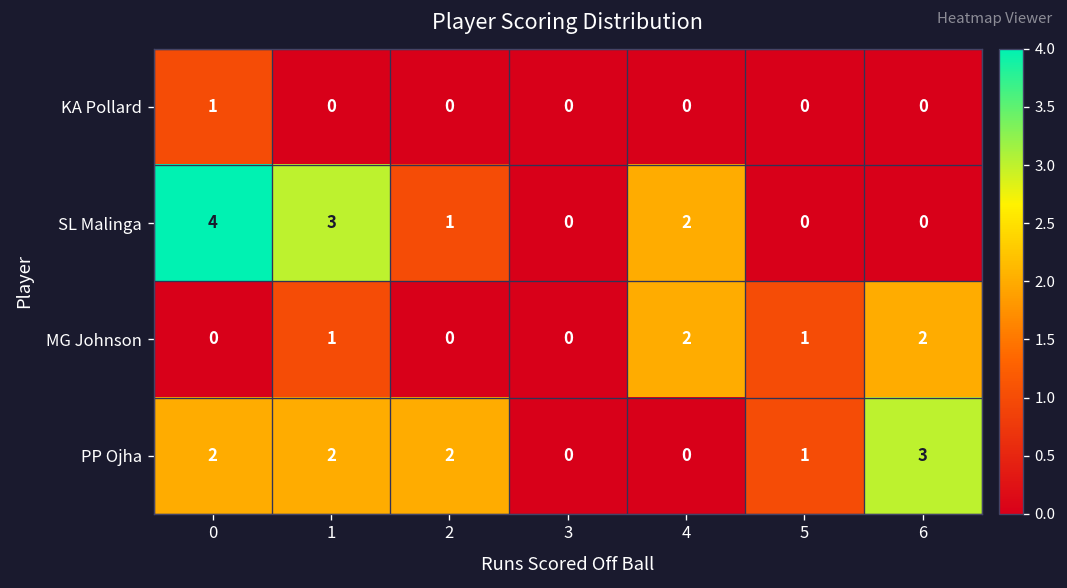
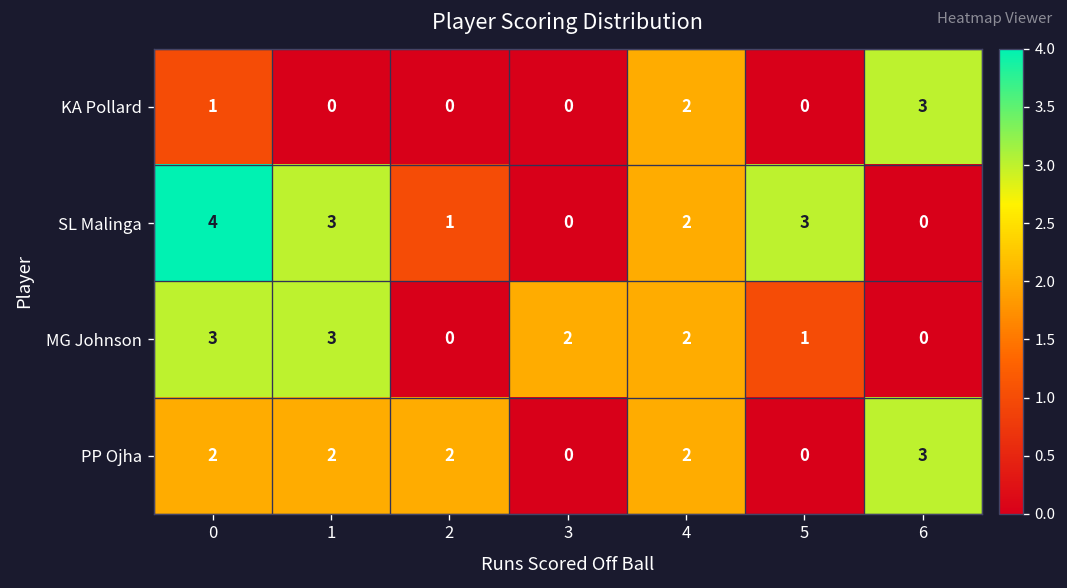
KA Pollard, 4: 0 -> 2
KA Pollard, 6: 0 -> 3
SL Malinga, 5: 0 -> 3
MG Johnson, 0: 0 -> 3
MG Johnson, 1: 1 -> 3
MG Johnson, 3: 0 -> 2
MG Johnson, 6: 2 -> 0
PP Ojha, 4: 0 -> 2
PP Ojha, 5: 1 -> 0
